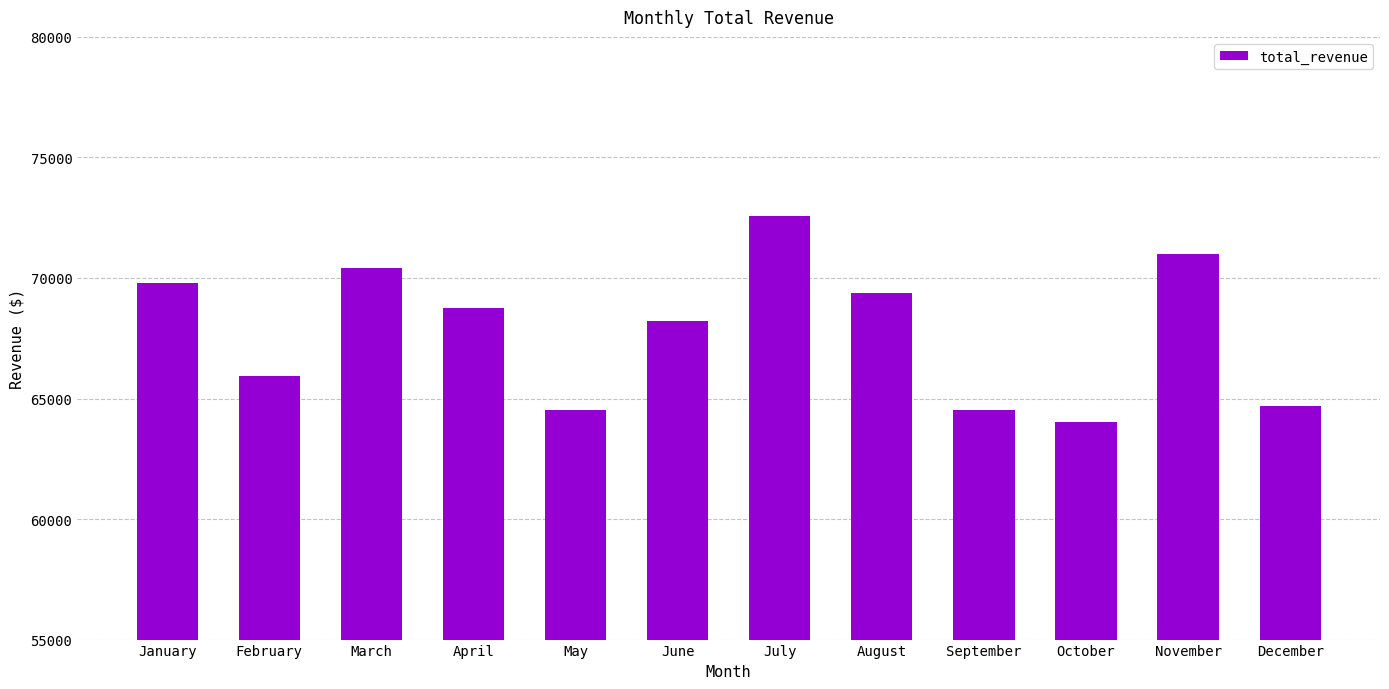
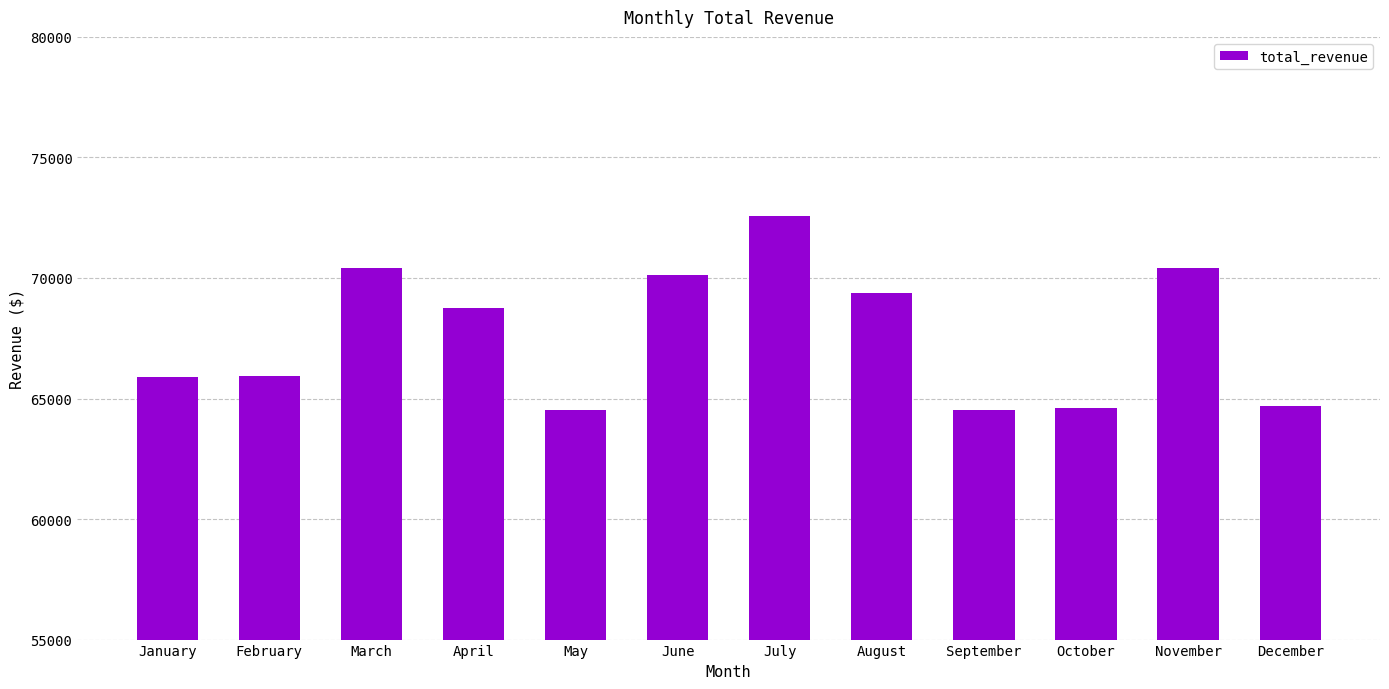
January: 69800 -> 65900
June: 68200 -> 70100
October: 64000 -> 64600
November: 71000 -> 70400
